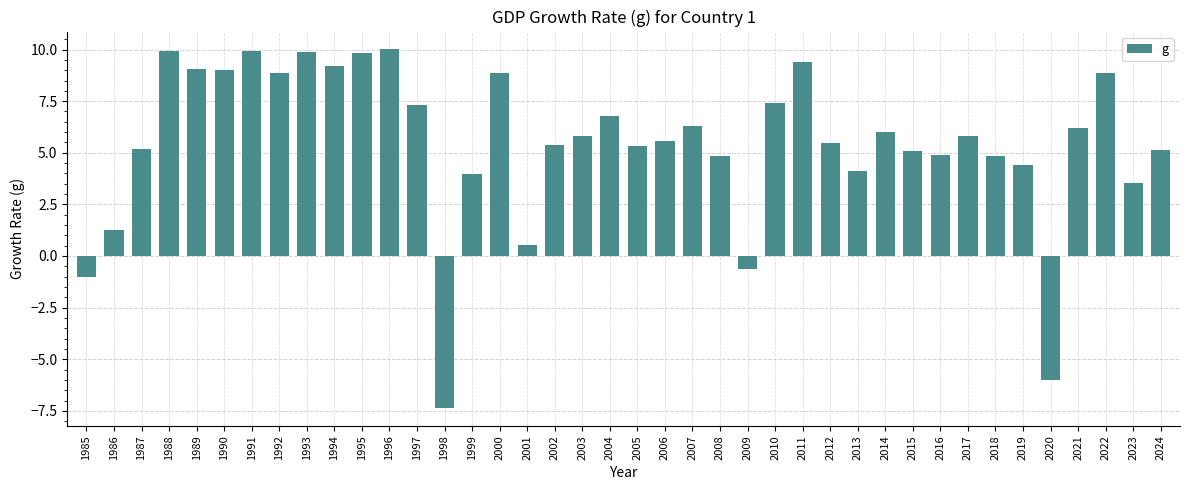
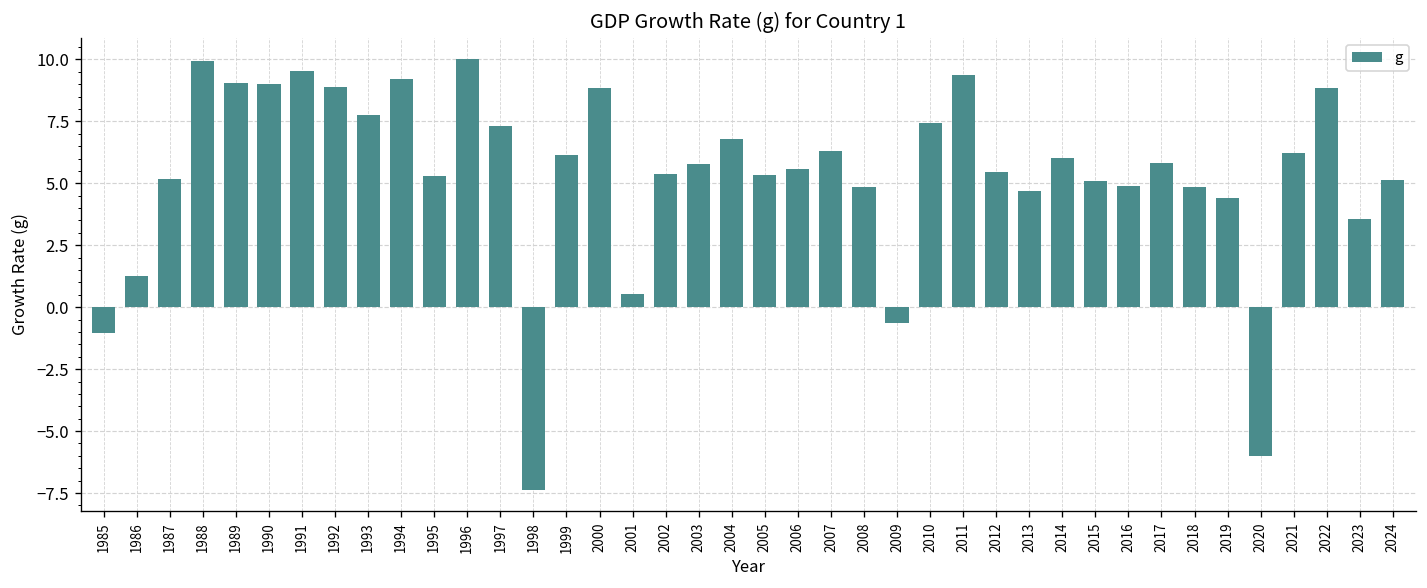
1991: 9.9 -> 9.5
1993: 9.9 -> 7.7
1995: 9.8 -> 5.3
1999: 4.0 -> 6.1
2013: 4.1 -> 4.7
